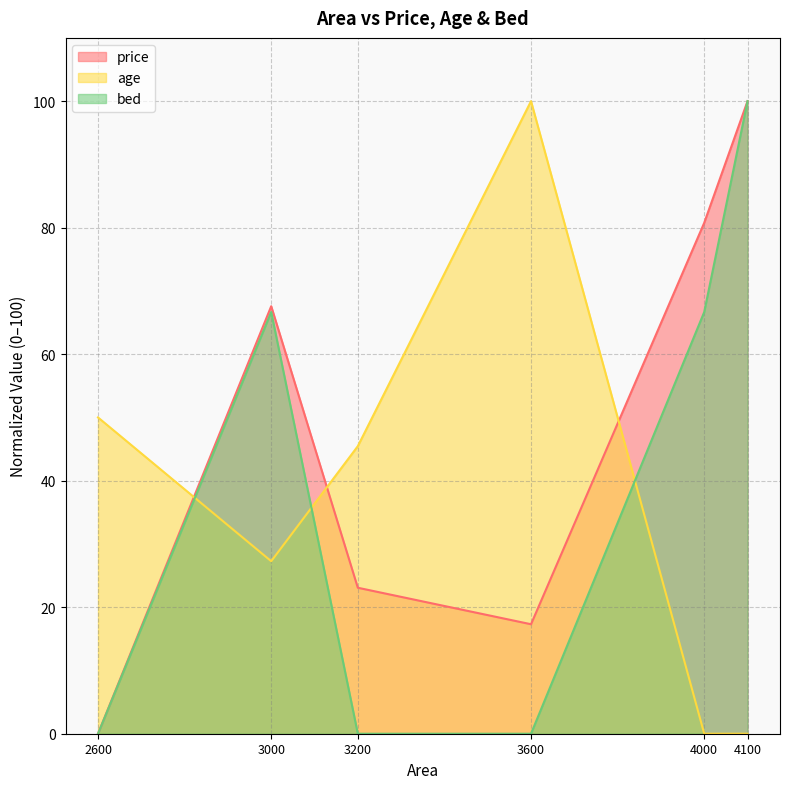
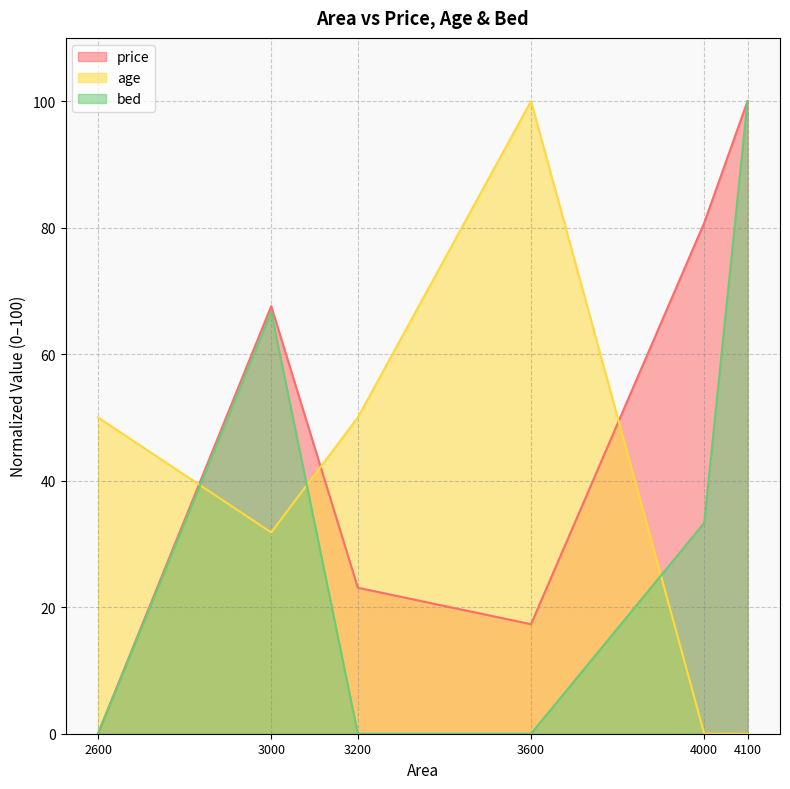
age, 3000: 27 -> 32
age, 3200: 45 -> 50
bed, 4000: 67 -> 33
